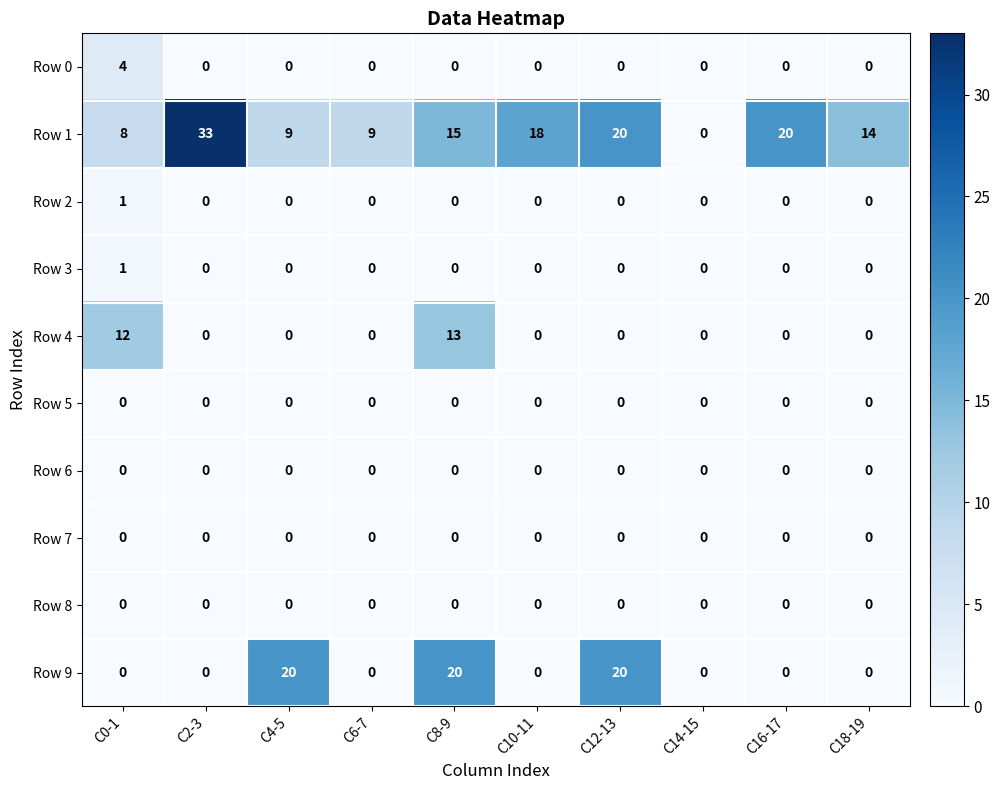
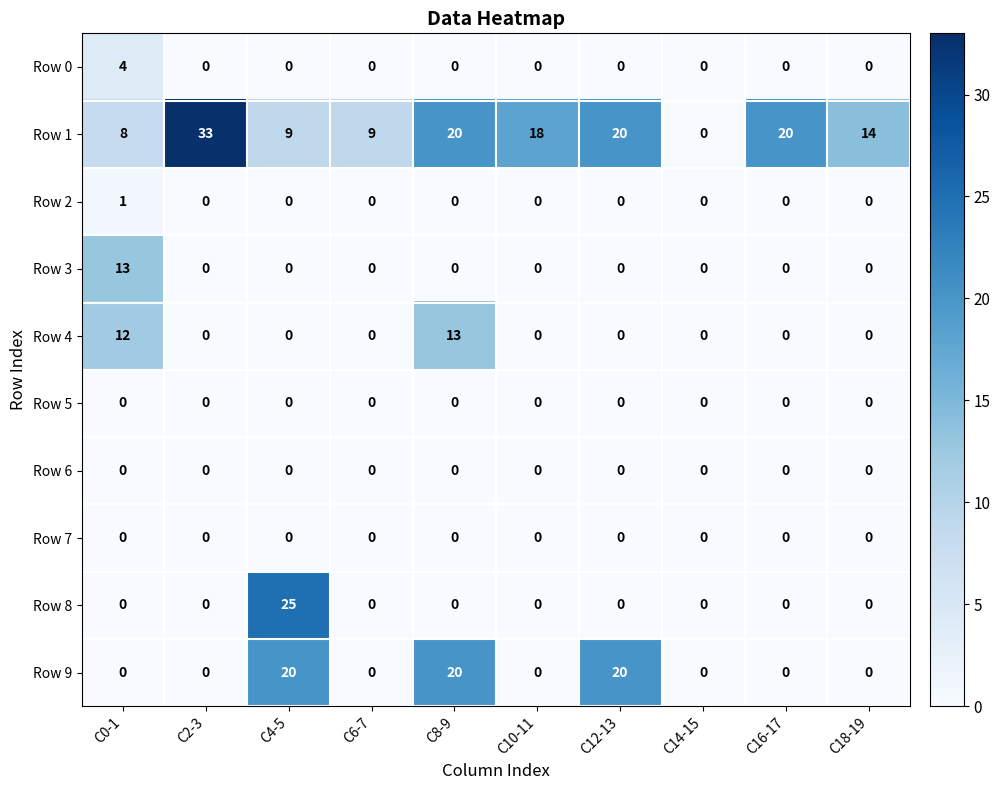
Row 1, C8-9: 15 -> 20
Row 3, C0-1: 1 -> 13
Row 8, C4-5: 0 -> 25
